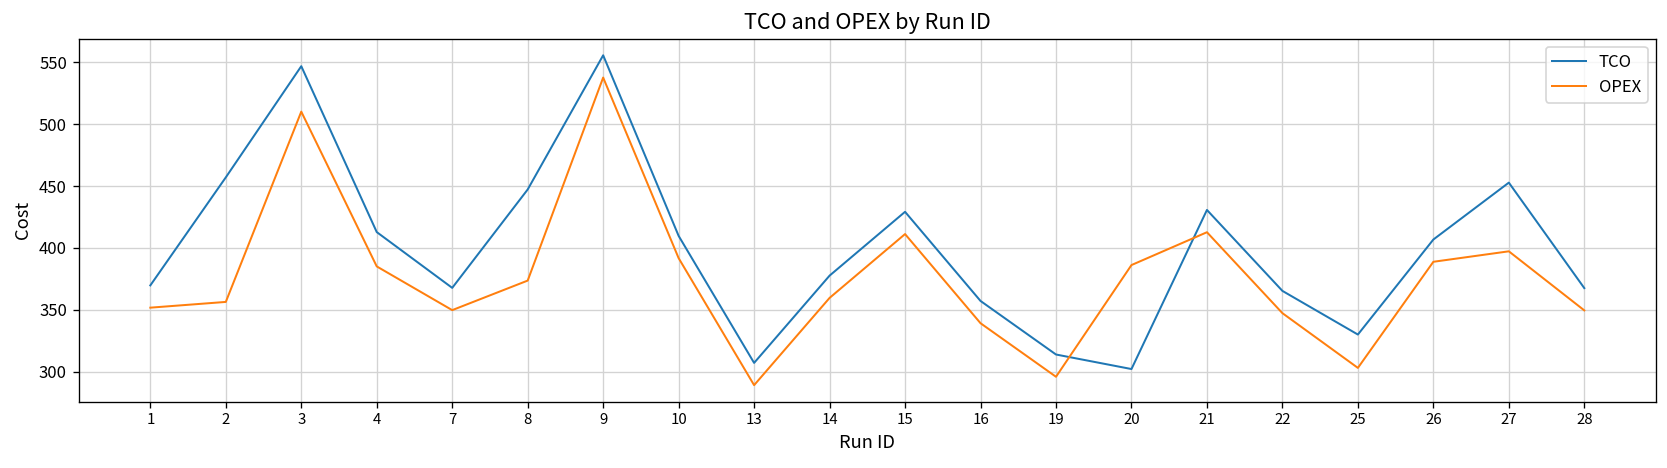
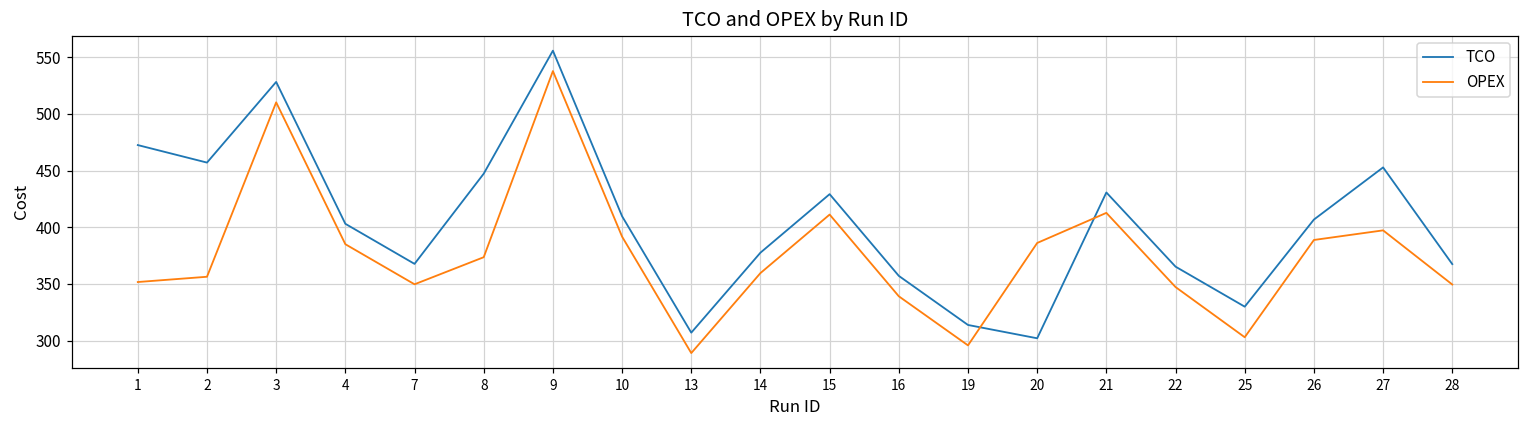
TCO, 1: 370 -> 473
TCO, 3: 547 -> 528
TCO, 4: 413 -> 403
